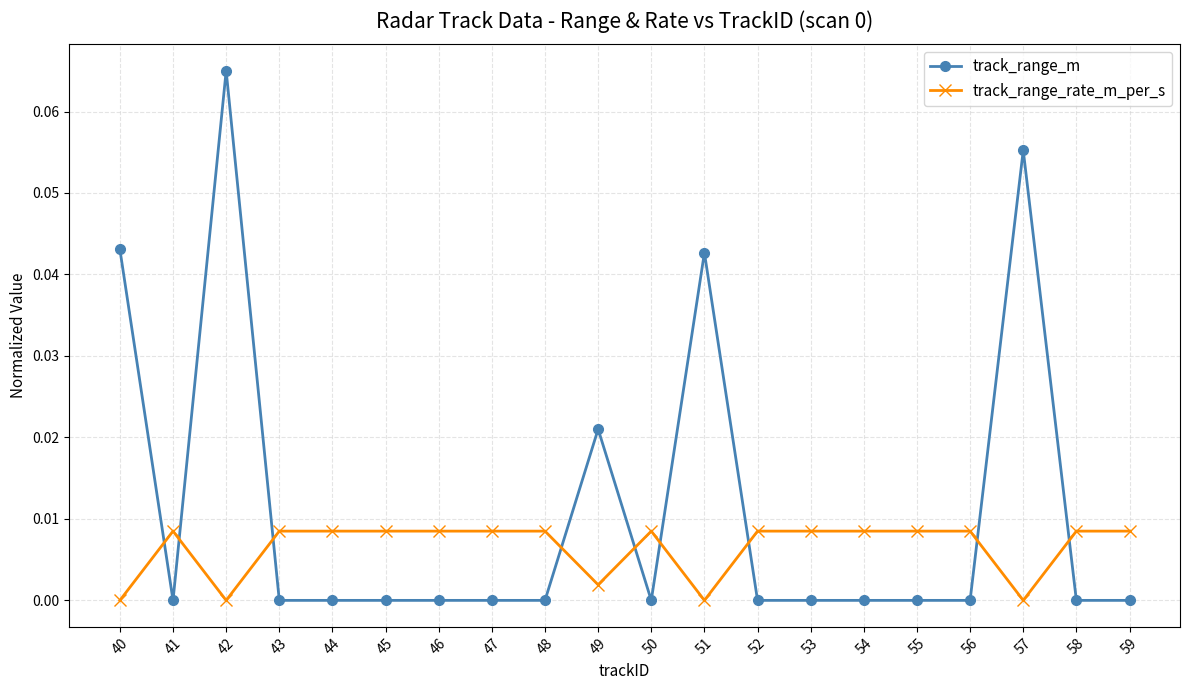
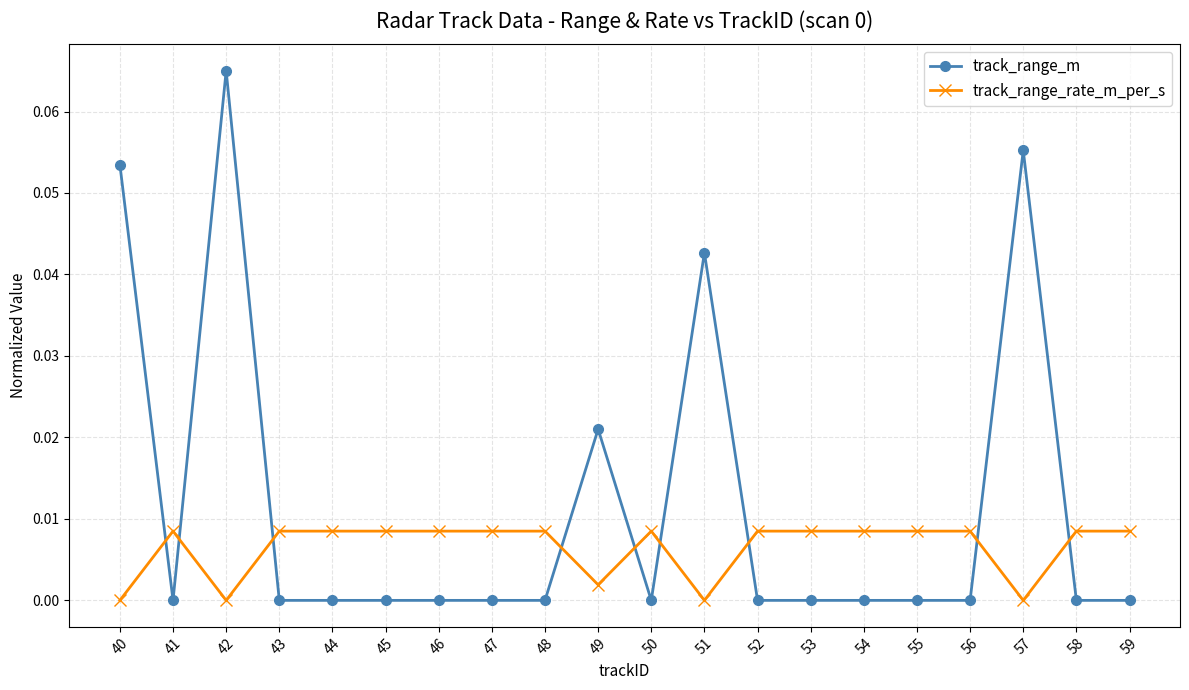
track_range_m, 40: 0.043 -> 0.053
